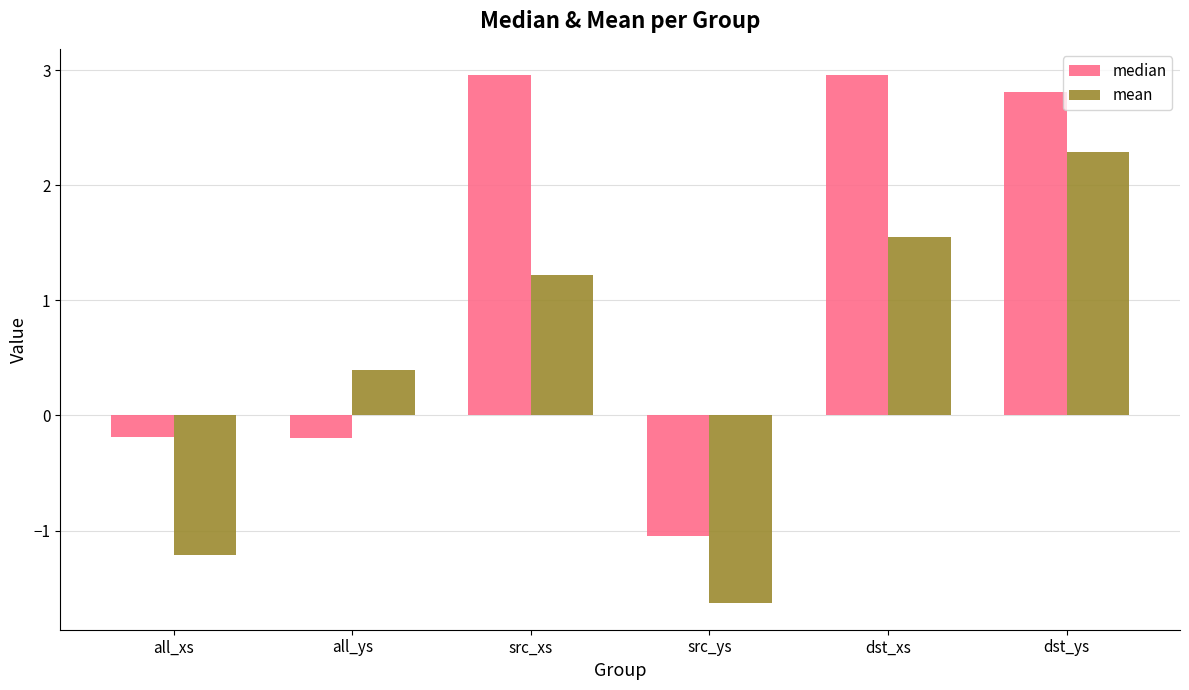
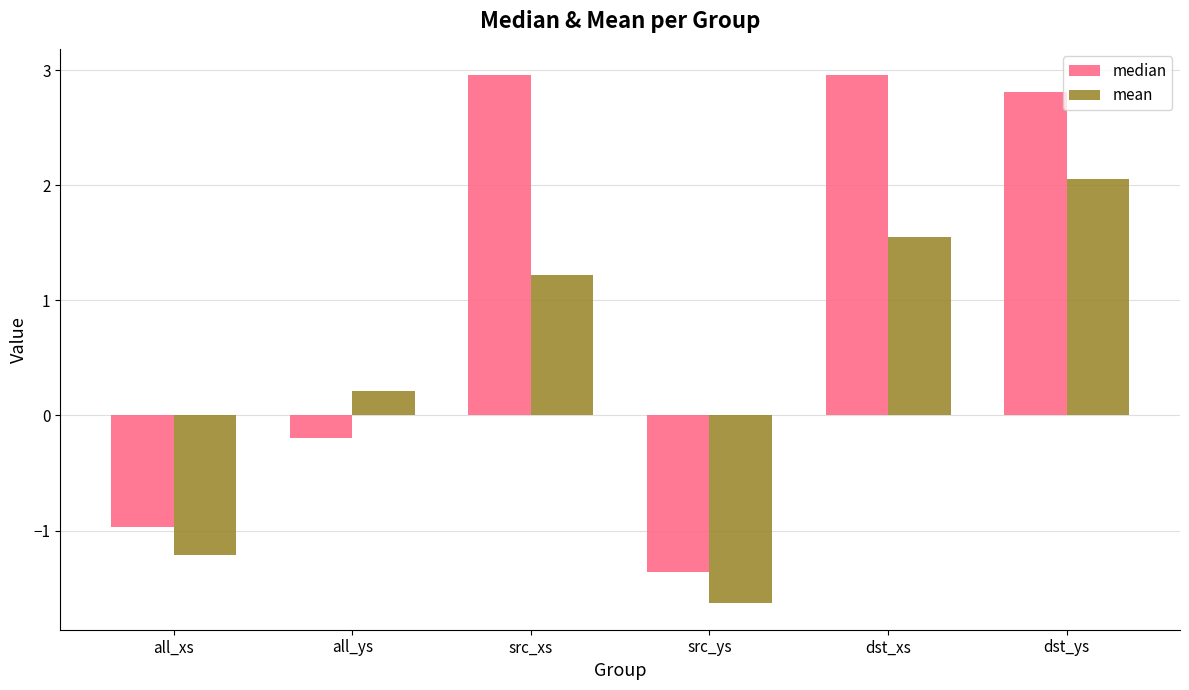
median, all_xs: -0.19 -> -0.97
mean, all_ys: 0.40 -> 0.21
median, src_ys: -1.05 -> -1.36
mean, dst_ys: 2.29 -> 2.06
